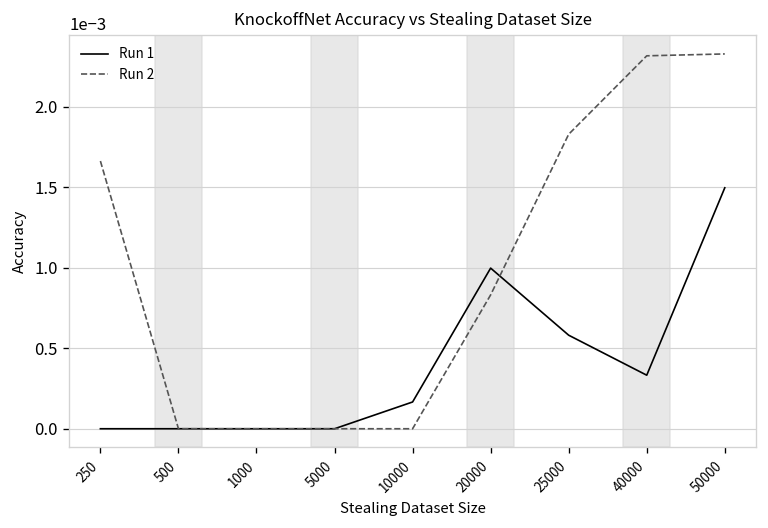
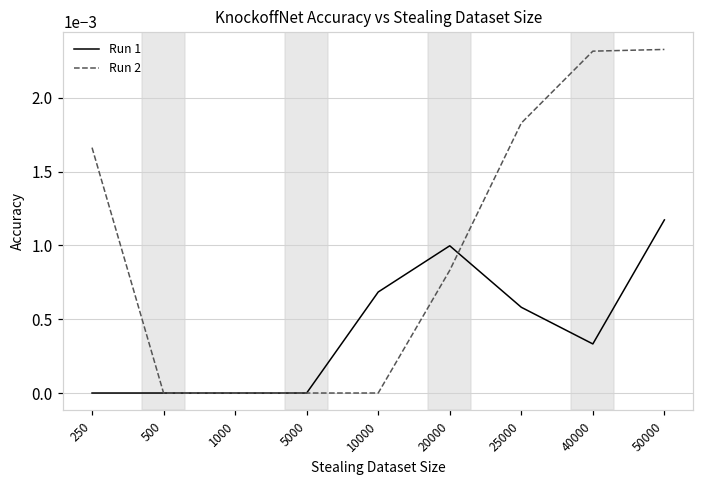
Run 1, 10000: 0.00017 -> 0.00068
Run 1, 50000: 0.00150 -> 0.00117
